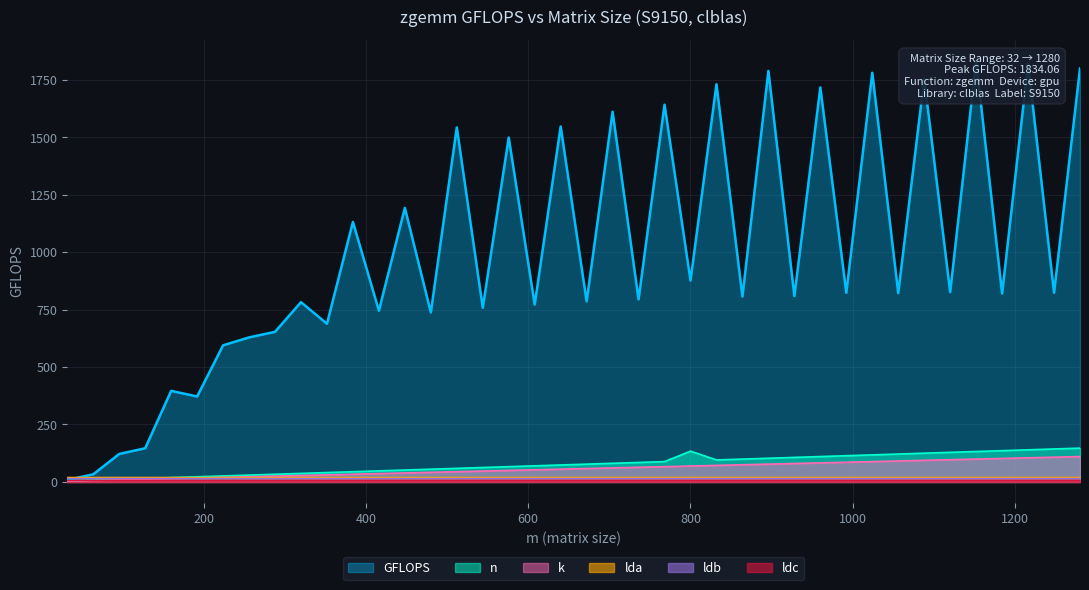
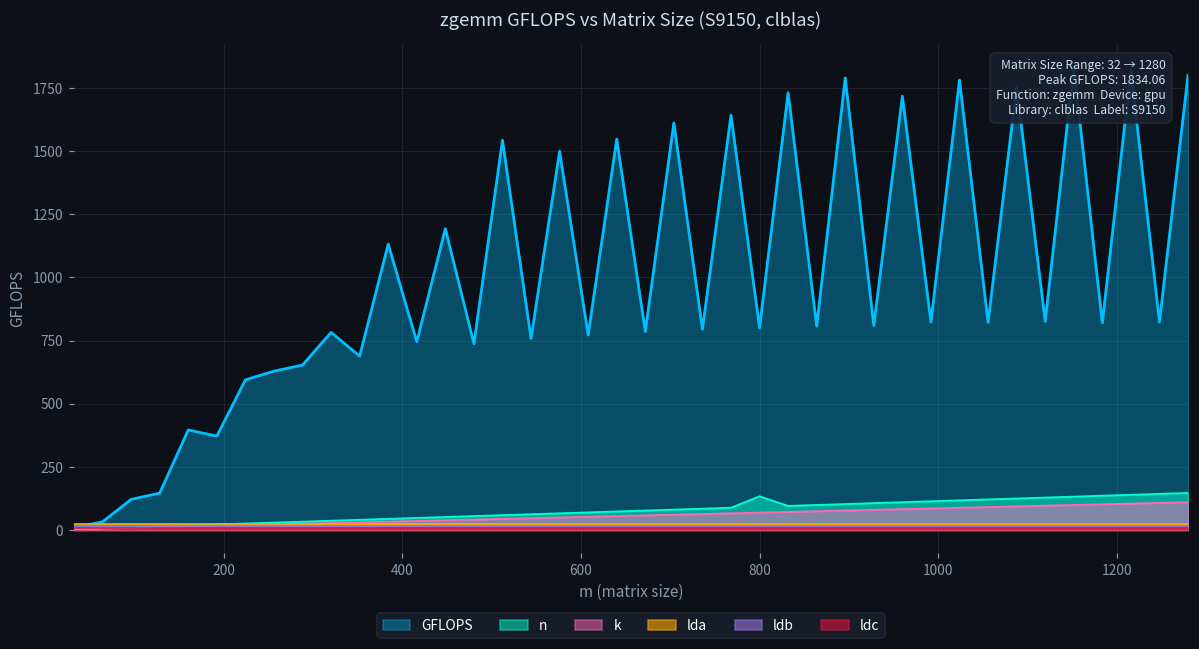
GFLOPS, 800: 880 -> 800
